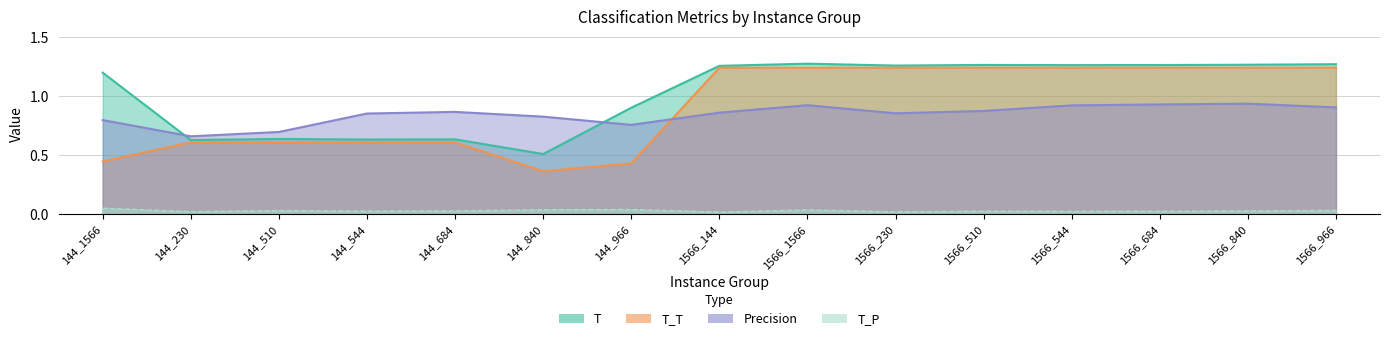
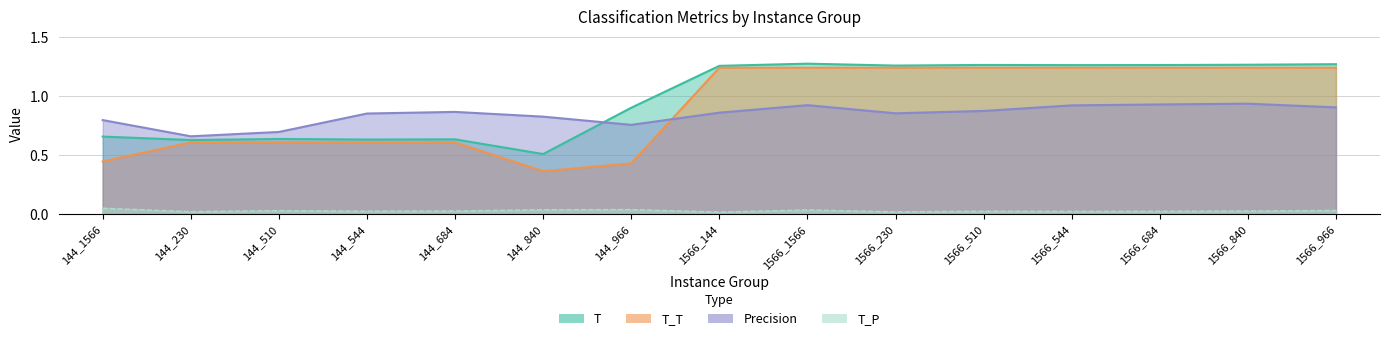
T, 144_1566: 1.20 -> 0.65
